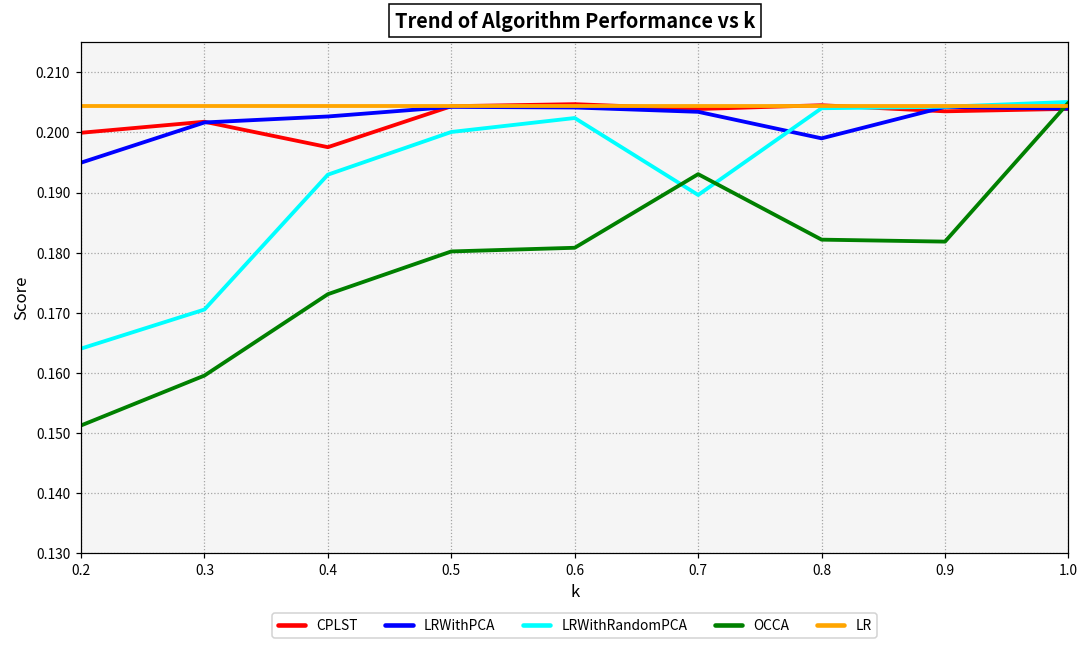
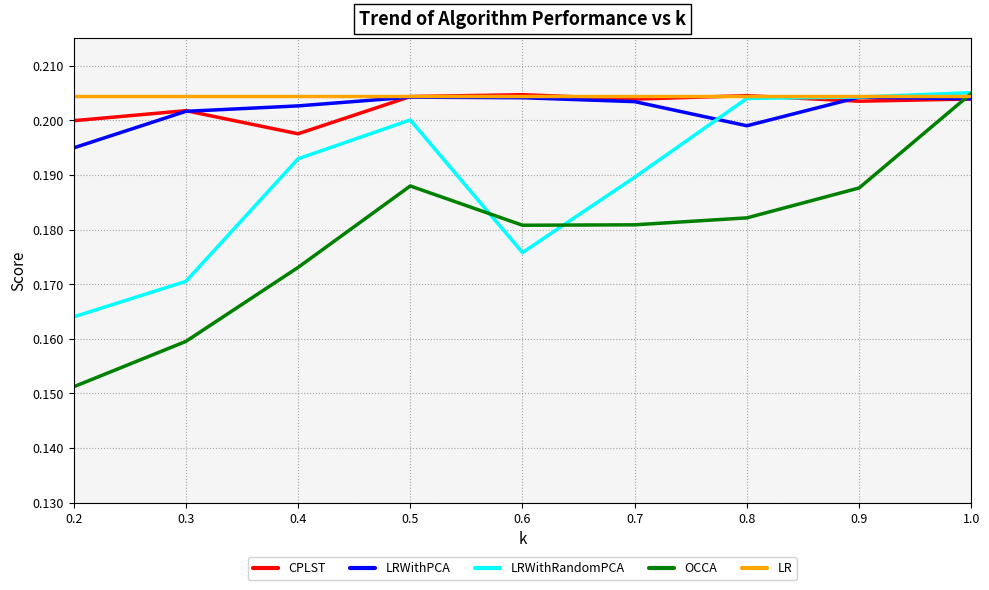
OCCA, 0.5: 0.180 -> 0.188
LRWithRandomPCA, 0.6: 0.202 -> 0.176
OCCA, 0.7: 0.193 -> 0.181
OCCA, 0.9: 0.182 -> 0.188
